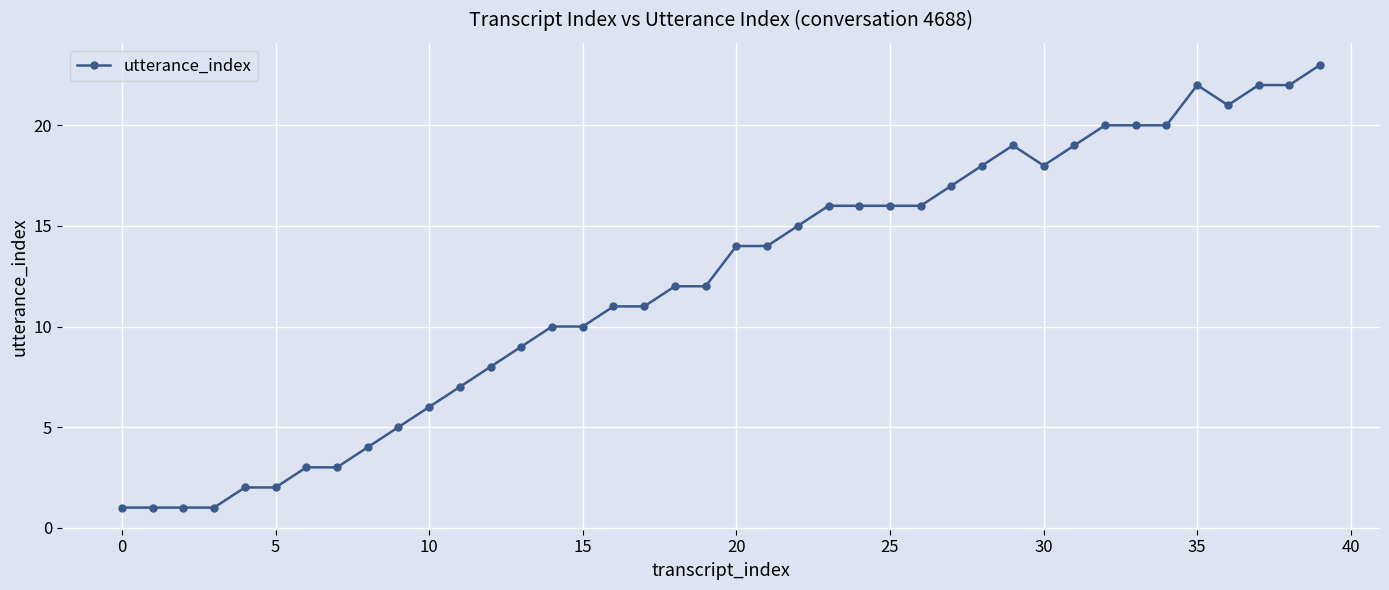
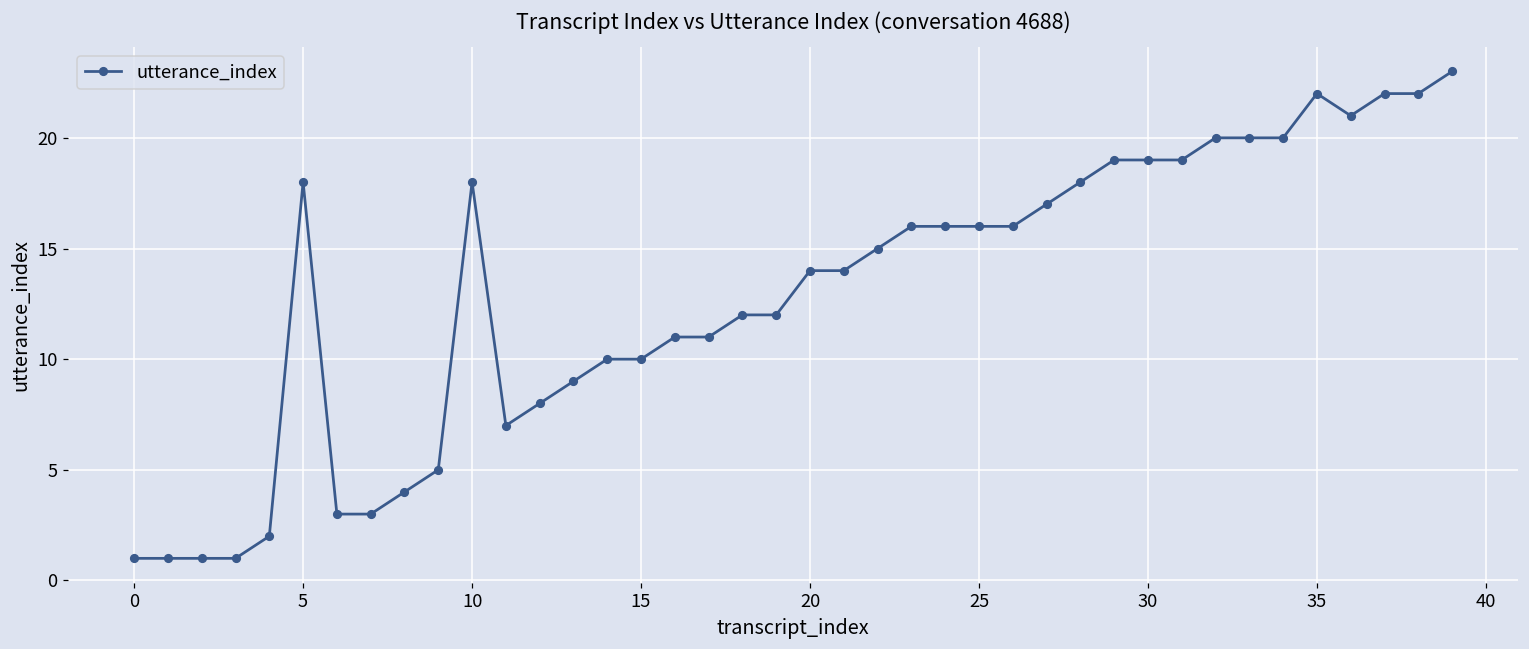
5: 2 -> 18
10: 6 -> 18
30: 18 -> 19
